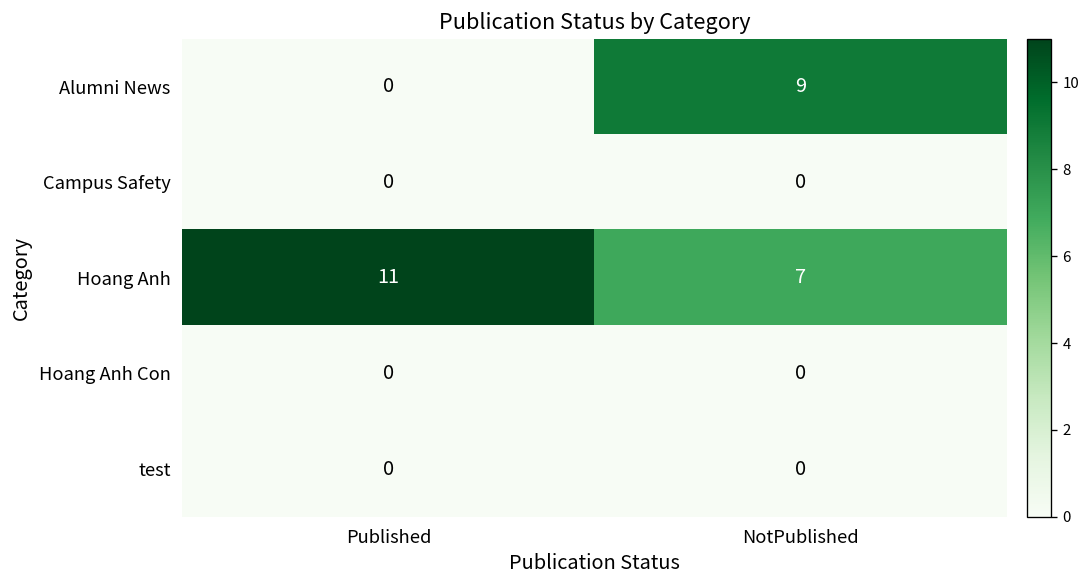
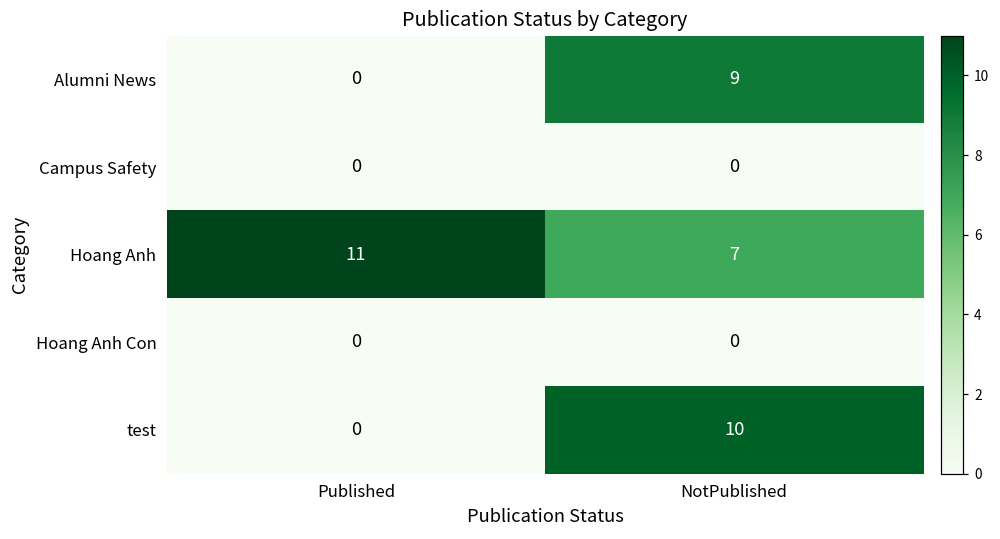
test, NotPublished: 0 -> 10
